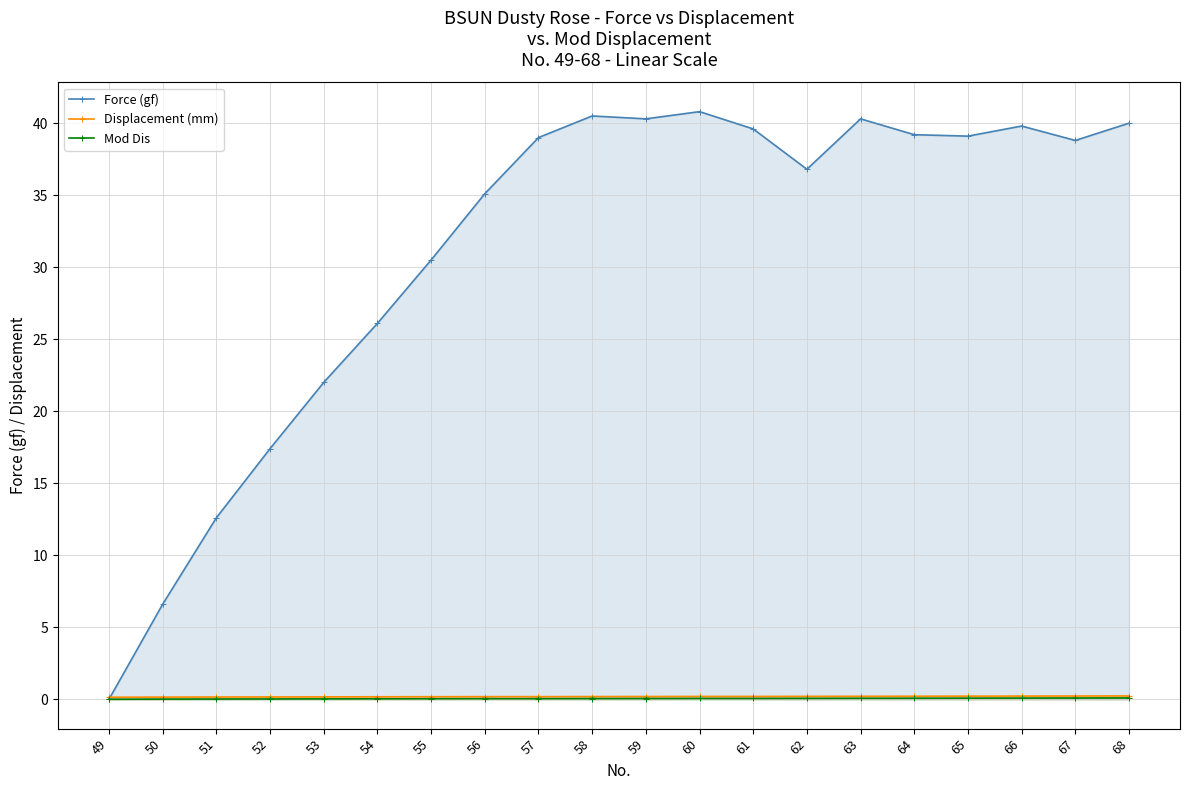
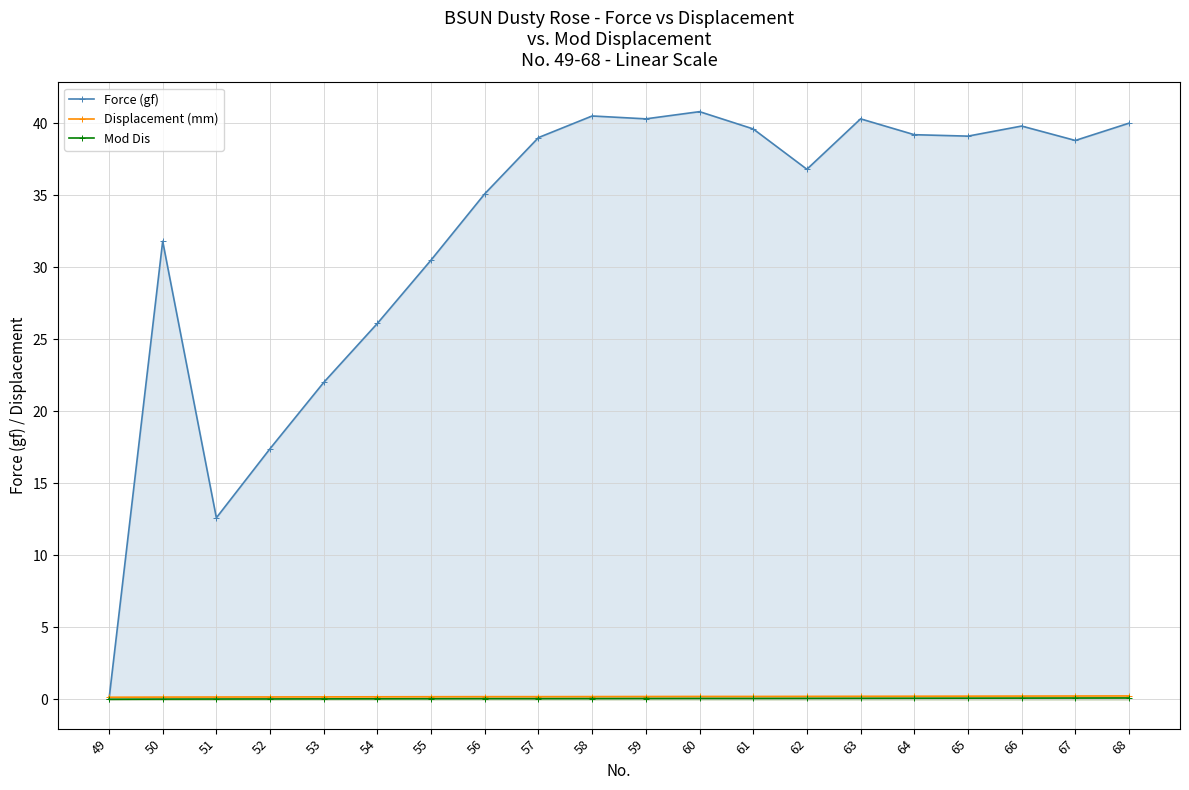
Force (gf), 50: 6.6 -> 31.8
